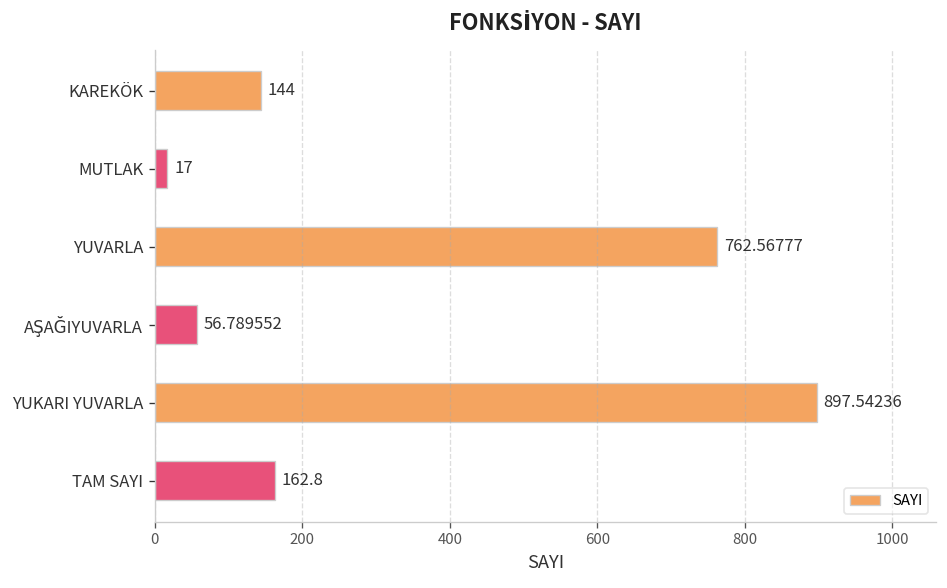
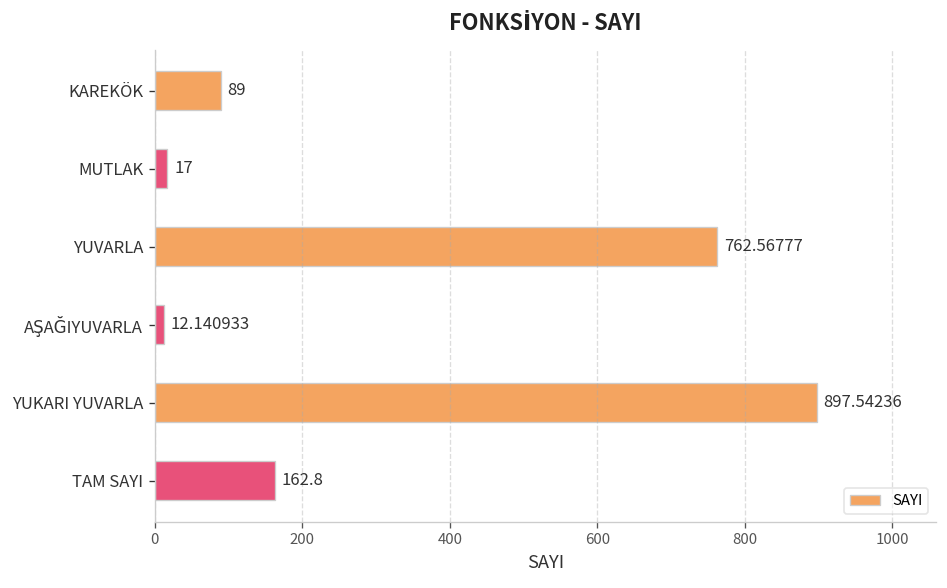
KAREKÖK: 144 -> 89
AŞAĞIYUVARLA: 56.789552 -> 12.140933
